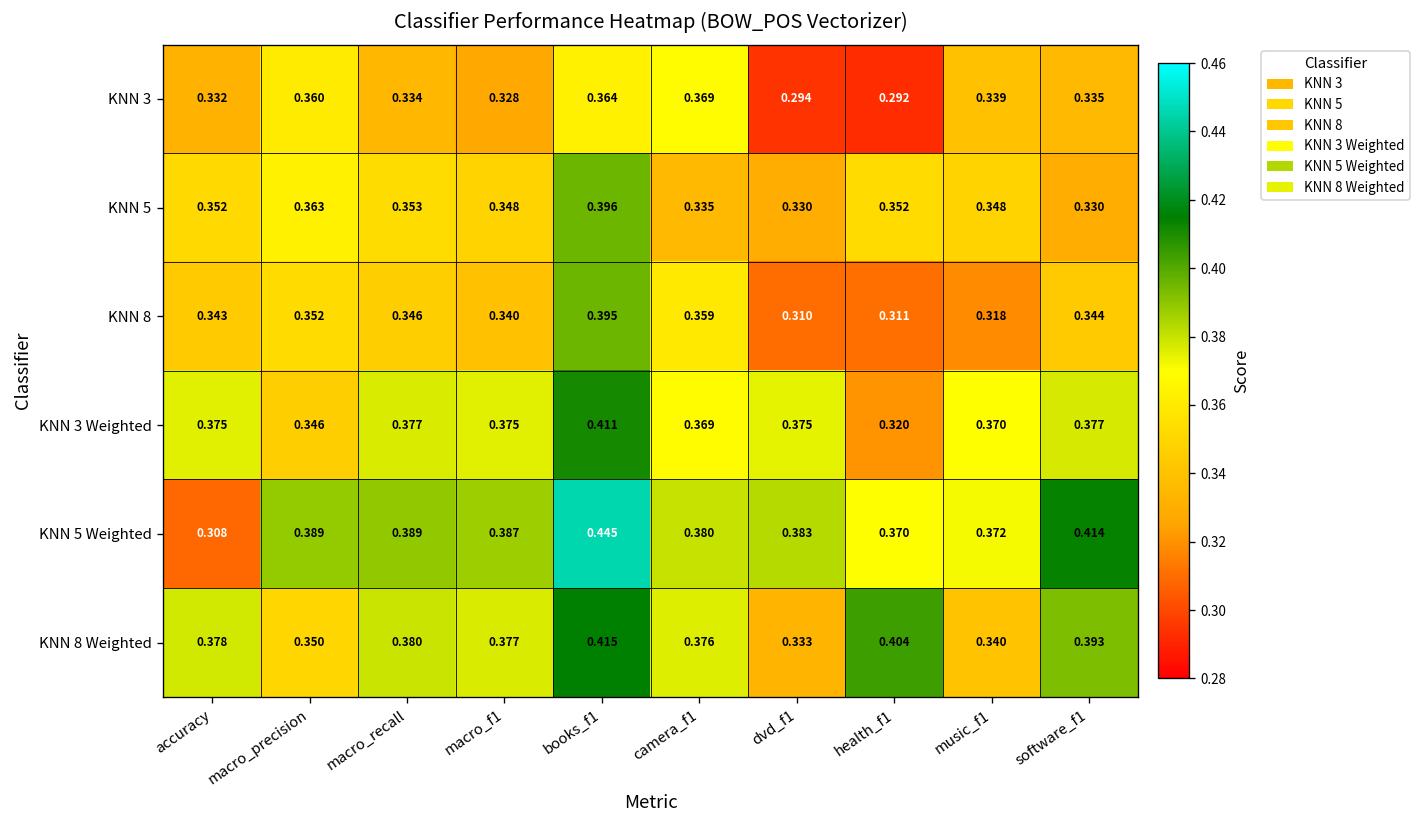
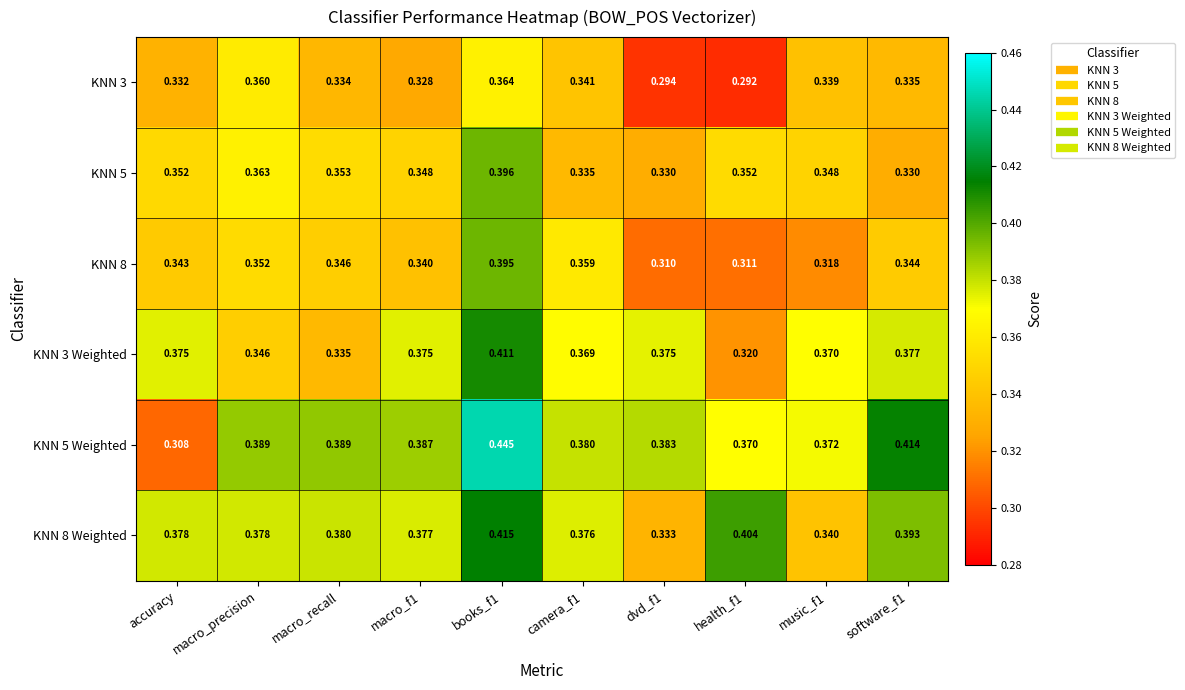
KNN 3, camera_f1: 0.369 -> 0.341
KNN 3 Weighted, macro_recall: 0.377 -> 0.335
KNN 8 Weighted, macro_precision: 0.350 -> 0.378
